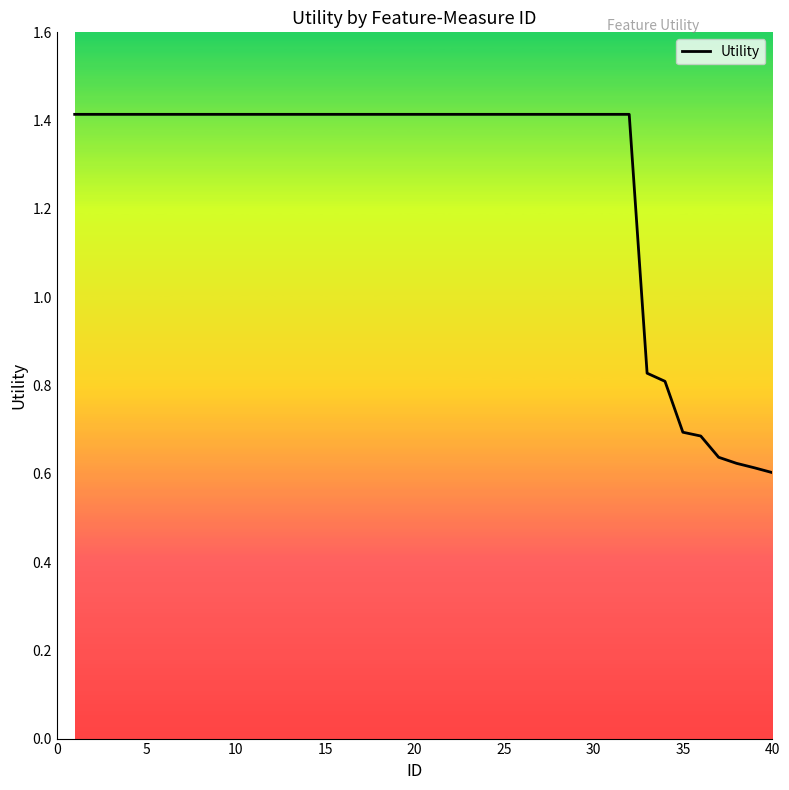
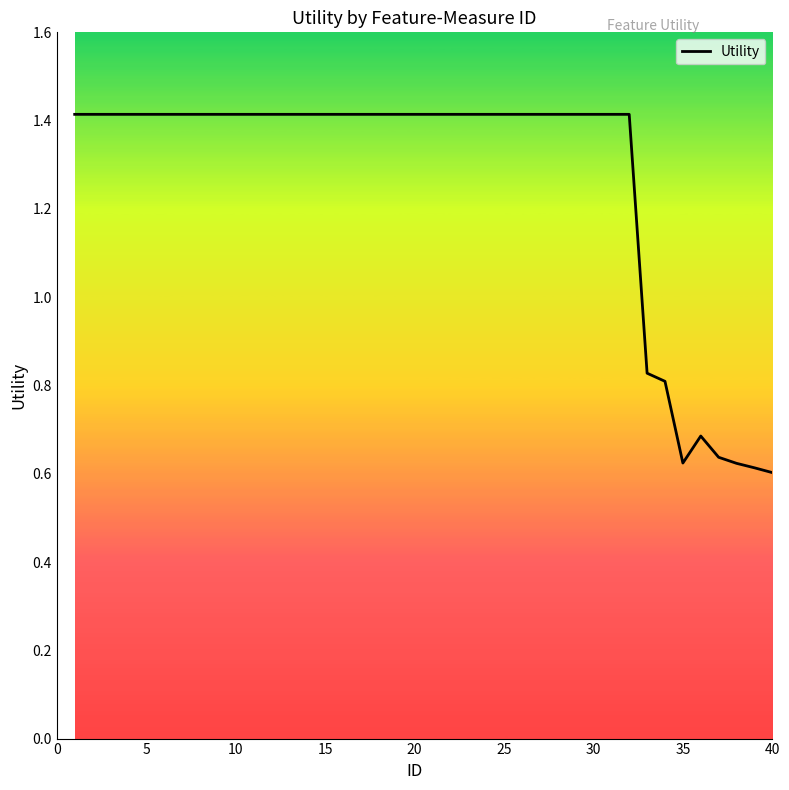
35: 0.69 -> 0.62
